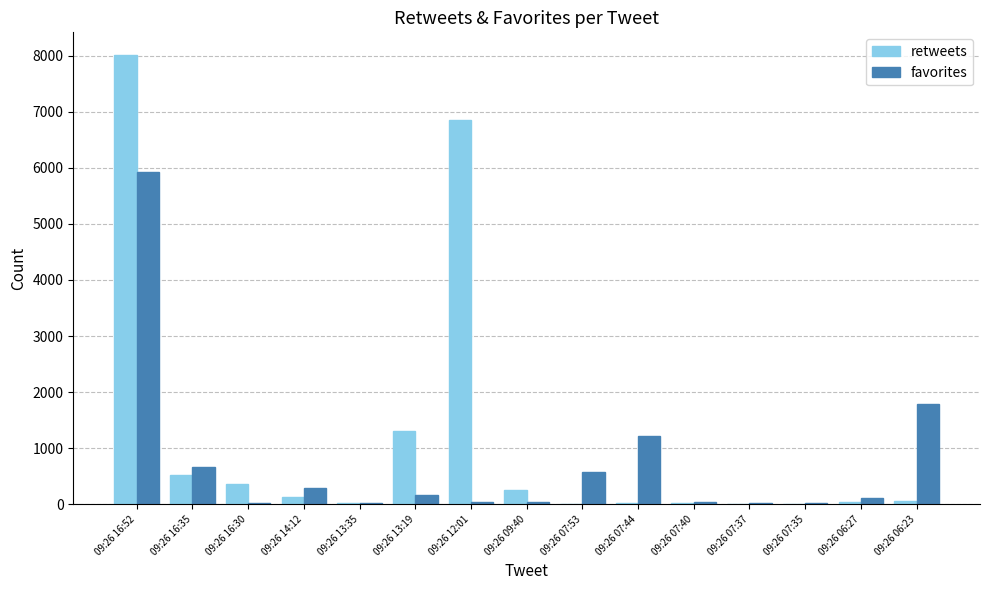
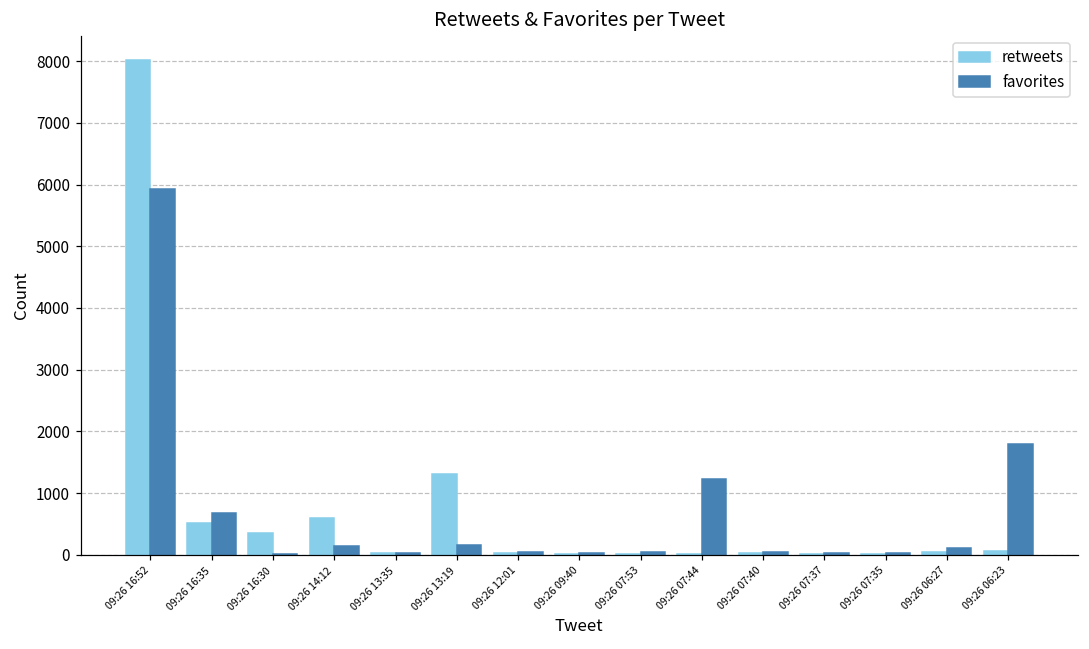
retweets, 09:26 14:12: 100 -> 600
favorites, 09:26 14:12: 300 -> 100
retweets, 09:26 12:01: 6900 -> 0
retweets, 09:26 09:40: 300 -> 0
favorites, 09:26 07:53: 600 -> 0
